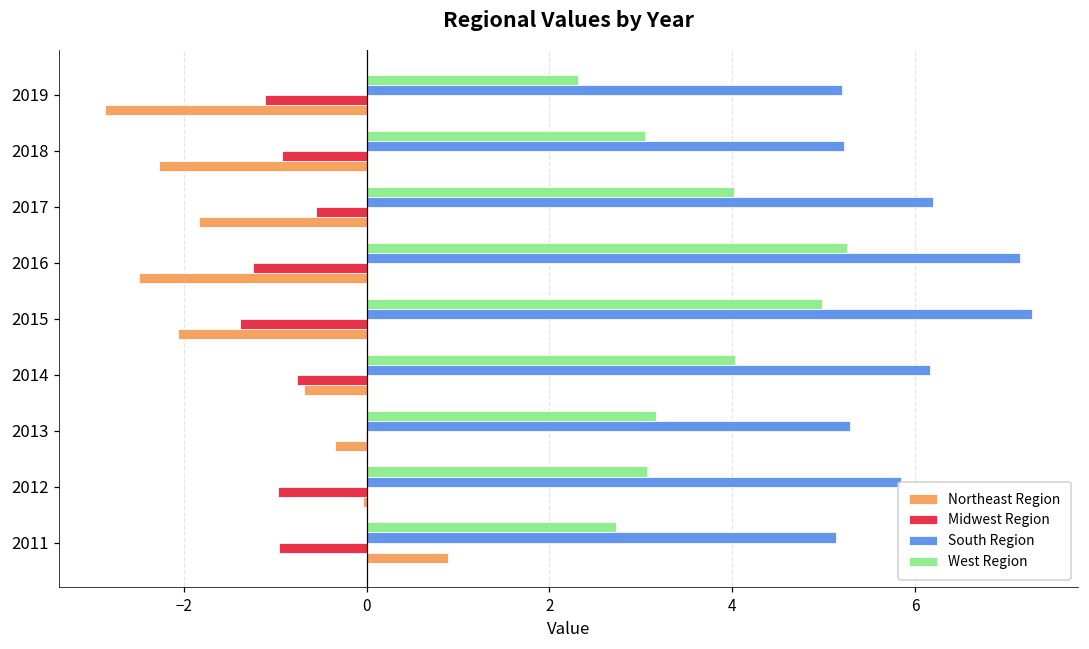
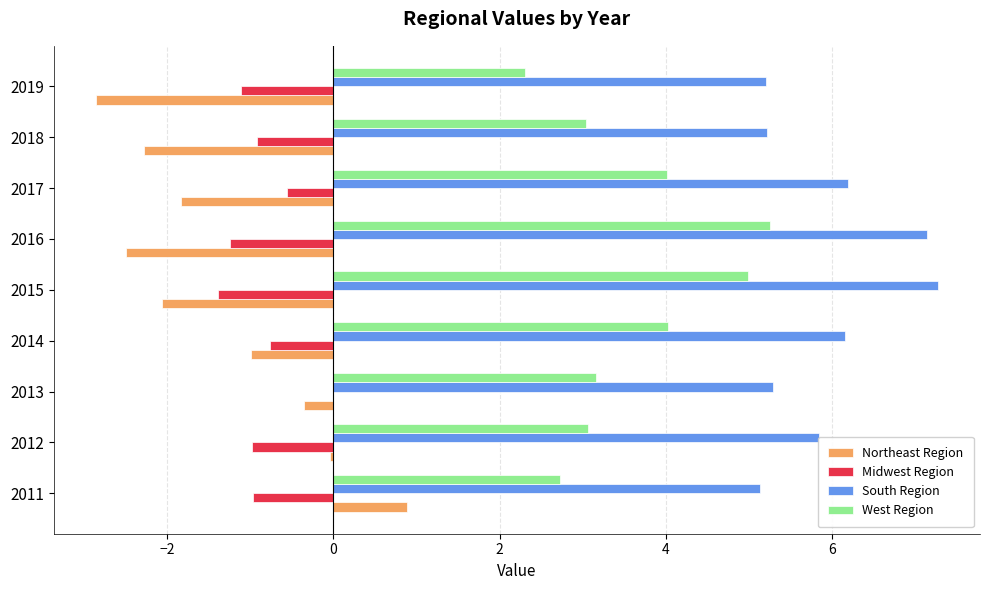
Northeast Region, 2014: -0.7 -> -1.0
